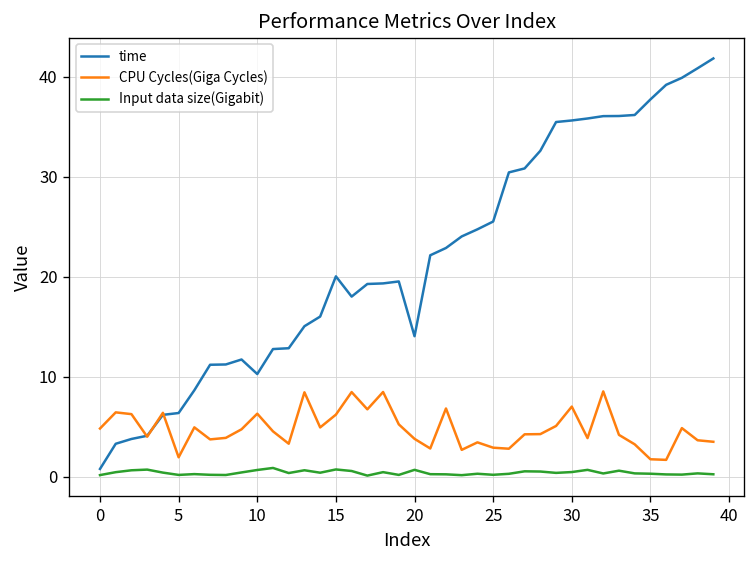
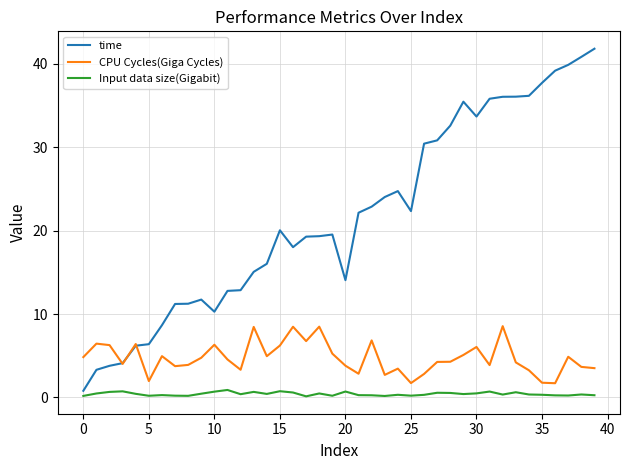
time, 25: 26 -> 22
CPU Cycles(Giga Cycles), 25: 3 -> 2
time, 30: 36 -> 34
CPU Cycles(Giga Cycles), 30: 7 -> 6
